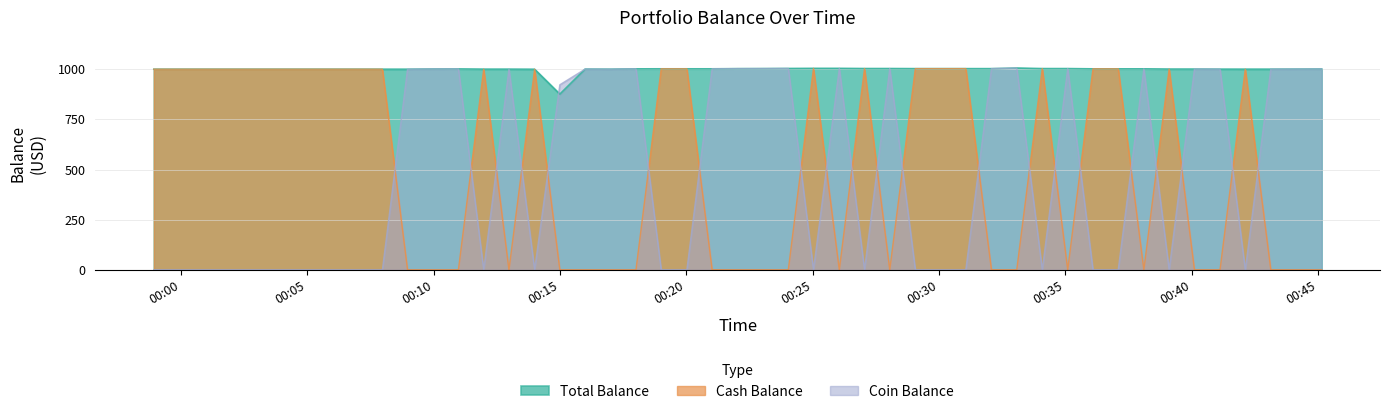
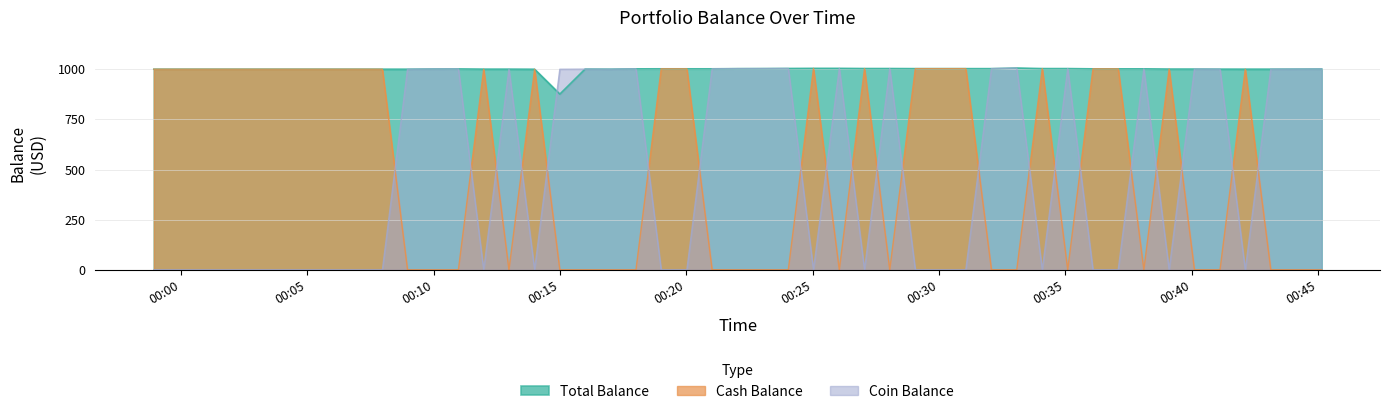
Coin Balance, 00:15: 920 -> 1000
